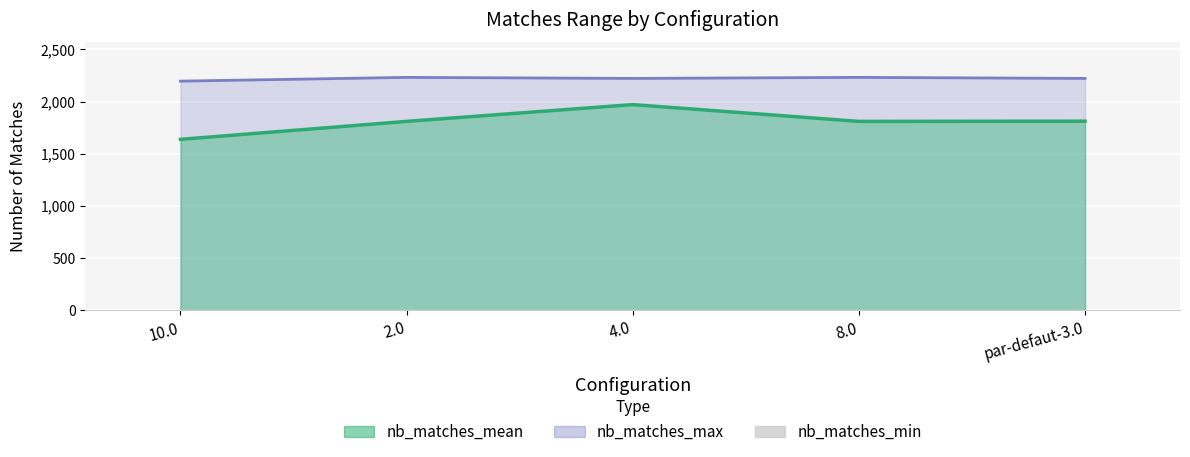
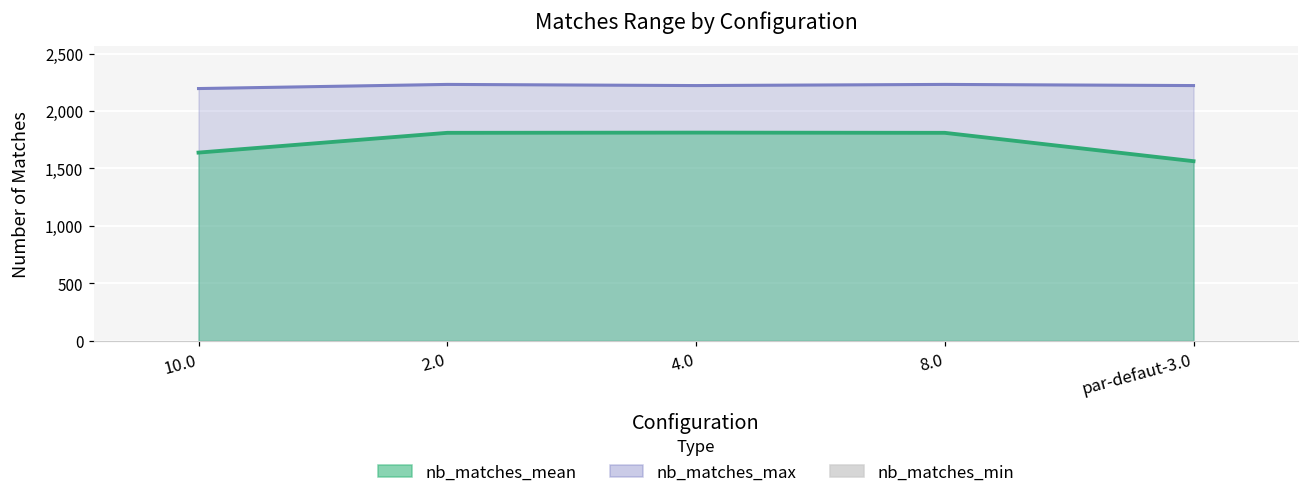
nb_matches_mean, 4.0: 1,970 -> 1,810
nb_matches_mean, par-defaut-3.0: 1,810 -> 1,560
